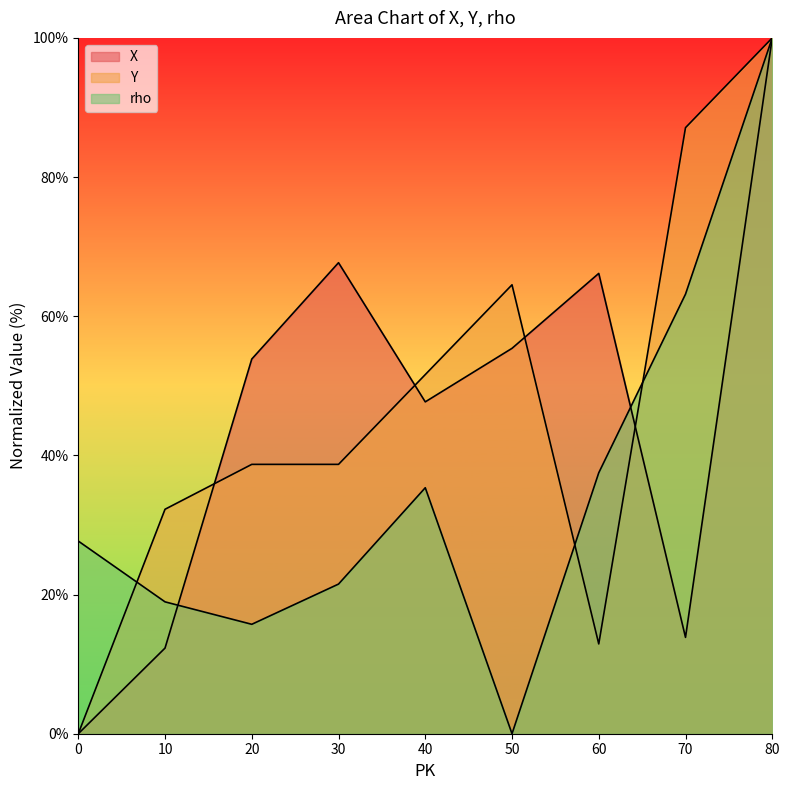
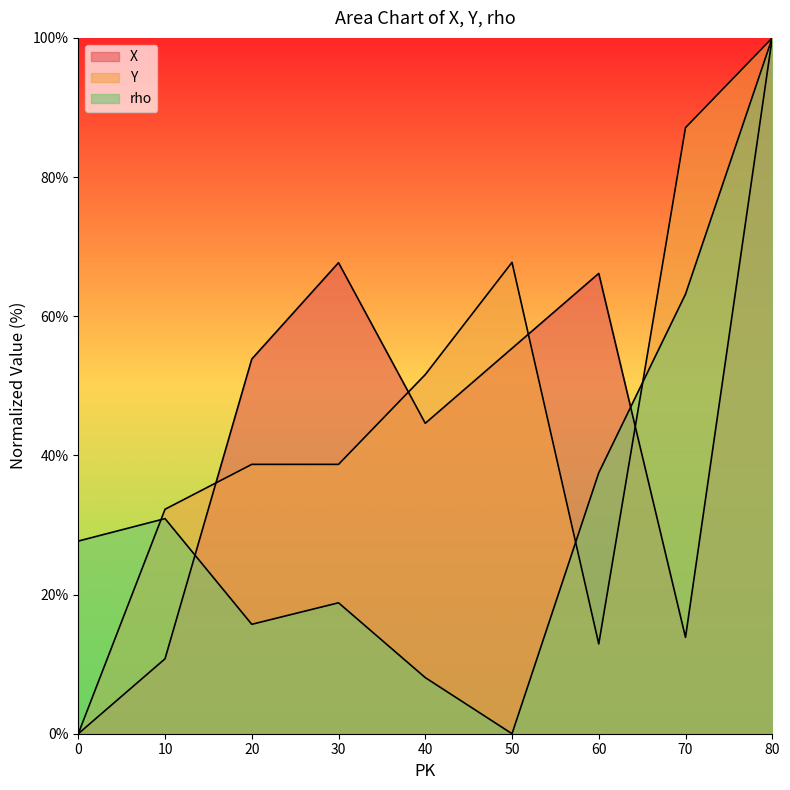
X, 10: 12% -> 11%
rho, 10: 19% -> 31%
rho, 30: 22% -> 19%
X, 40: 48% -> 45%
rho, 40: 35% -> 8%
Y, 50: 65% -> 68%
